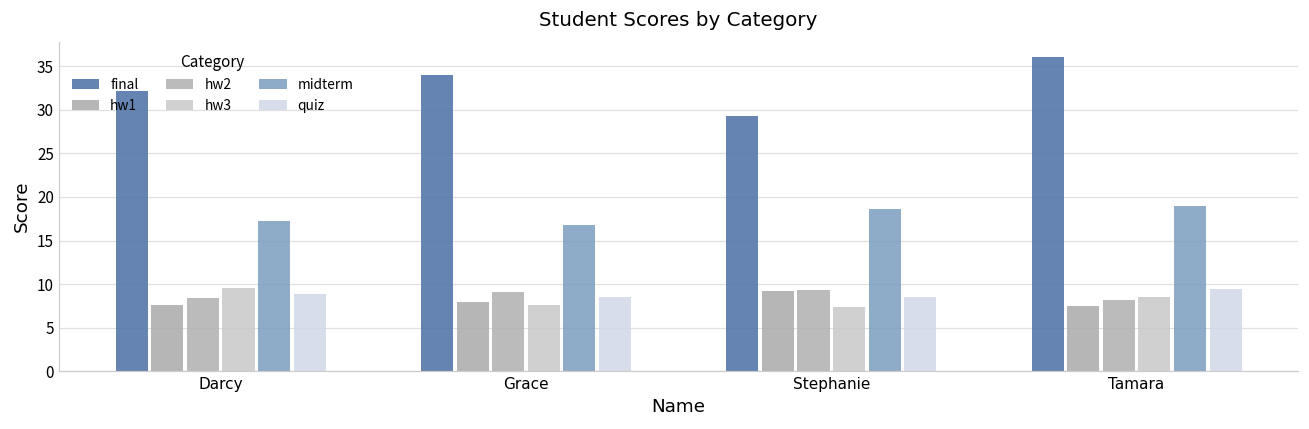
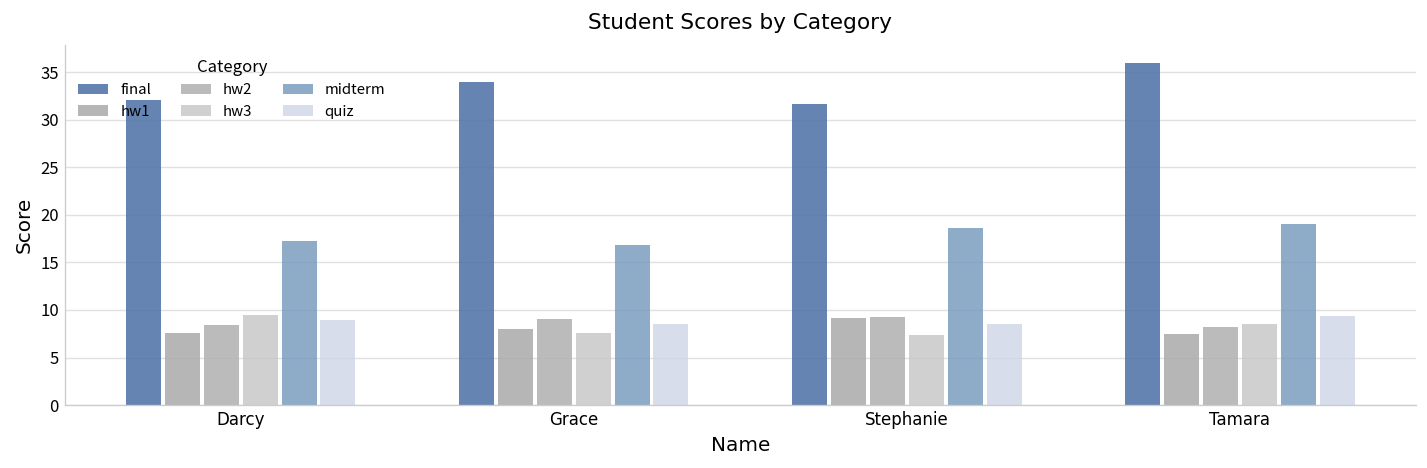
final, Stephanie: 29 -> 32
